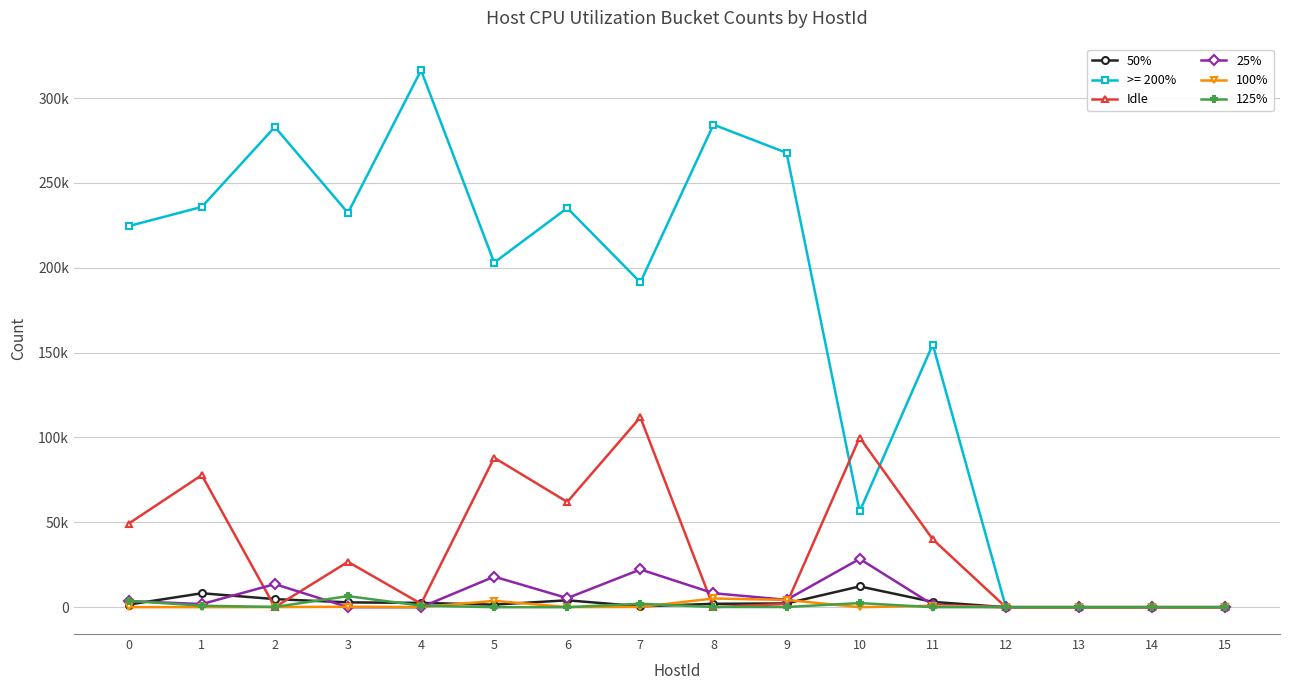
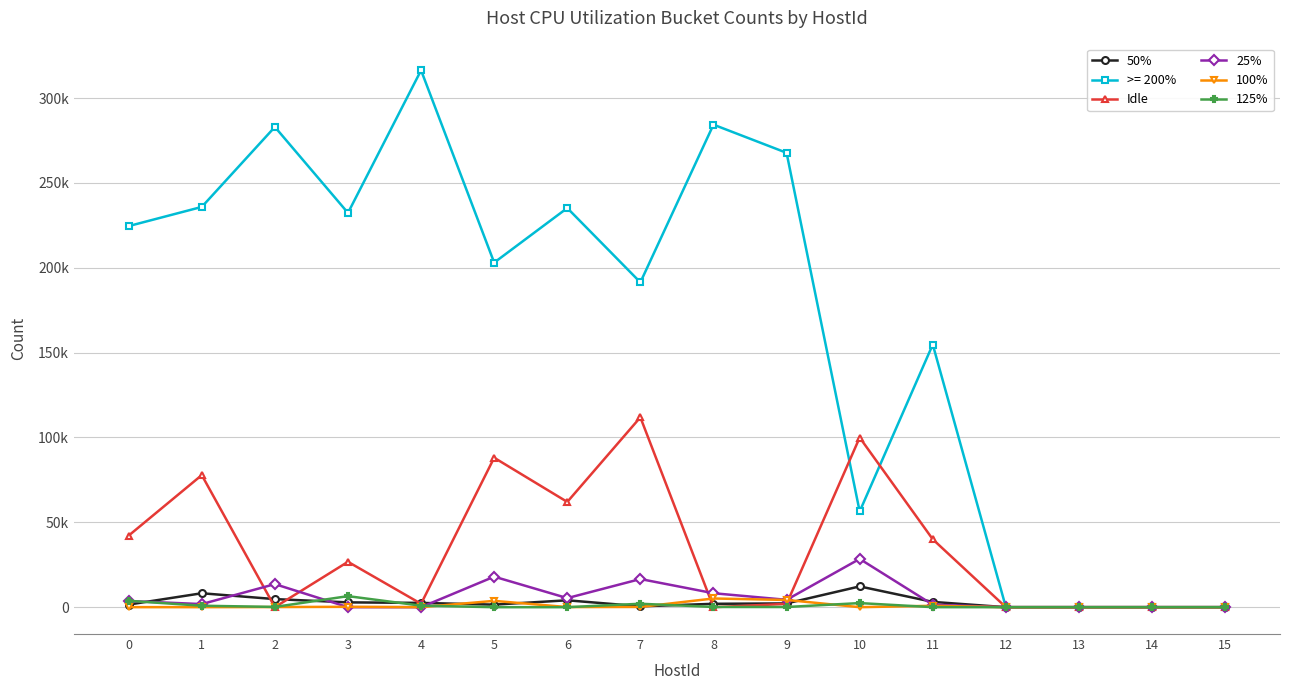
Idle, 0: 49000 -> 42000
25%, 7: 22000 -> 17000
